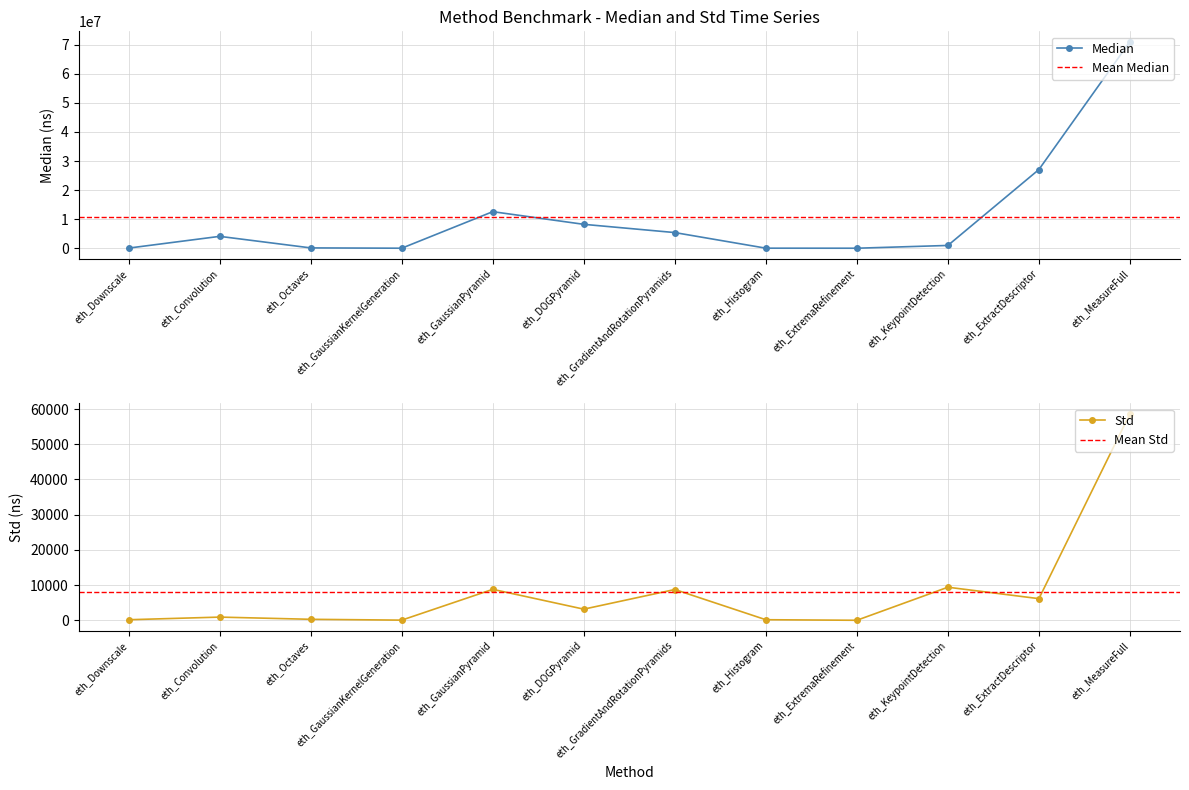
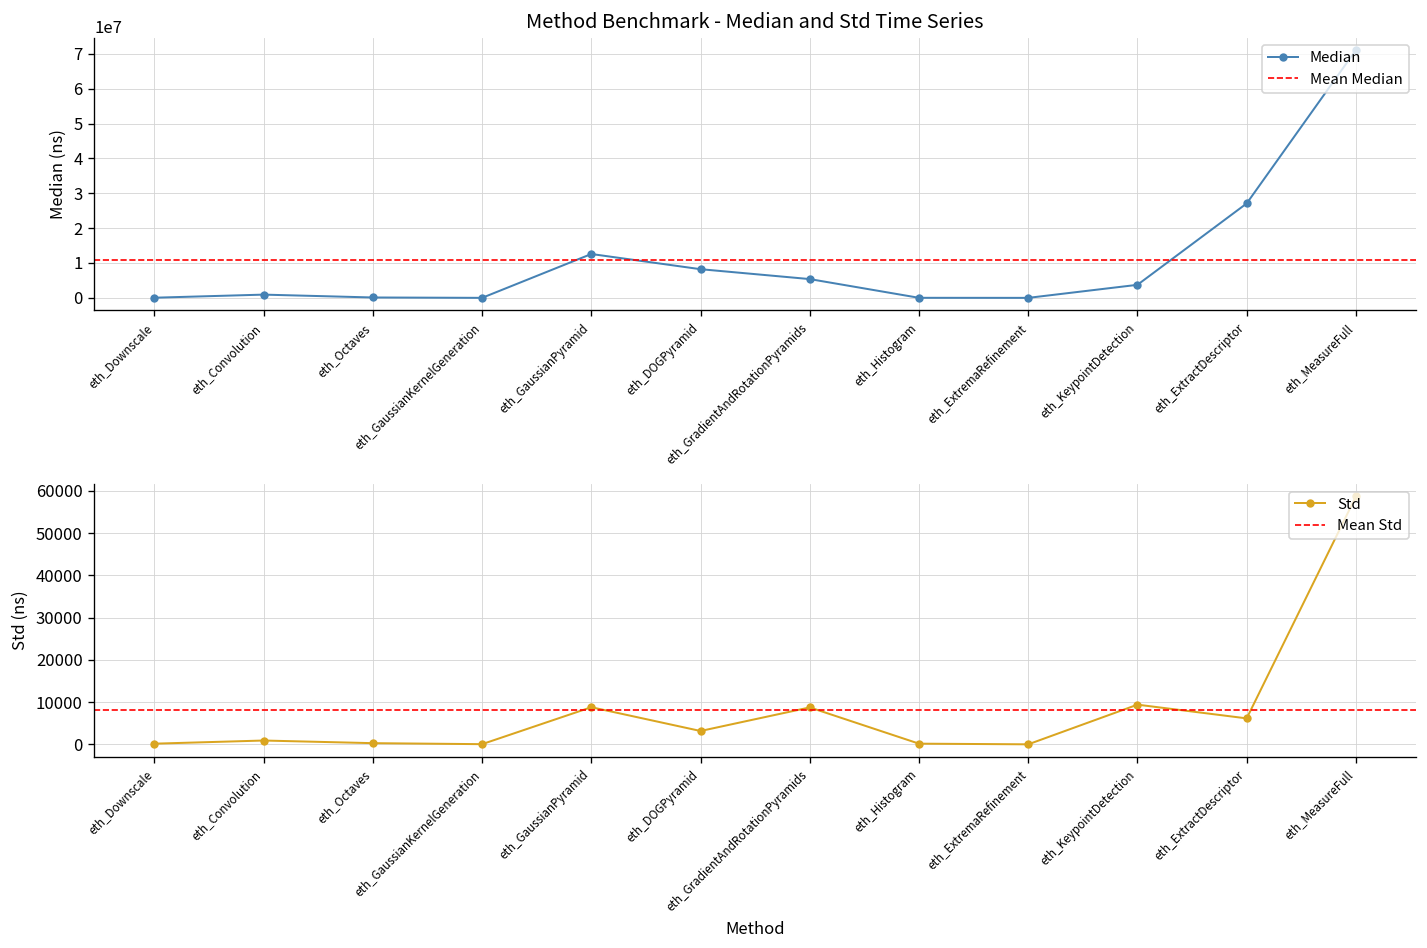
Method Benchmark - Median and Std Time Series, eth_Convolution: 4000000 -> 1000000
Method Benchmark - Median and Std Time Series, eth_KeypointDetection: 1000000 -> 4000000
